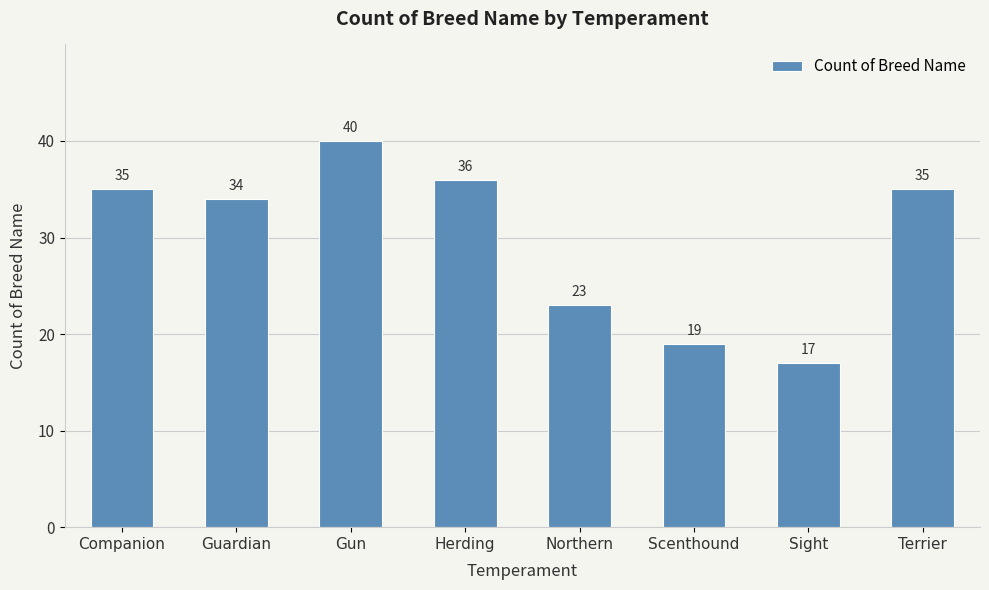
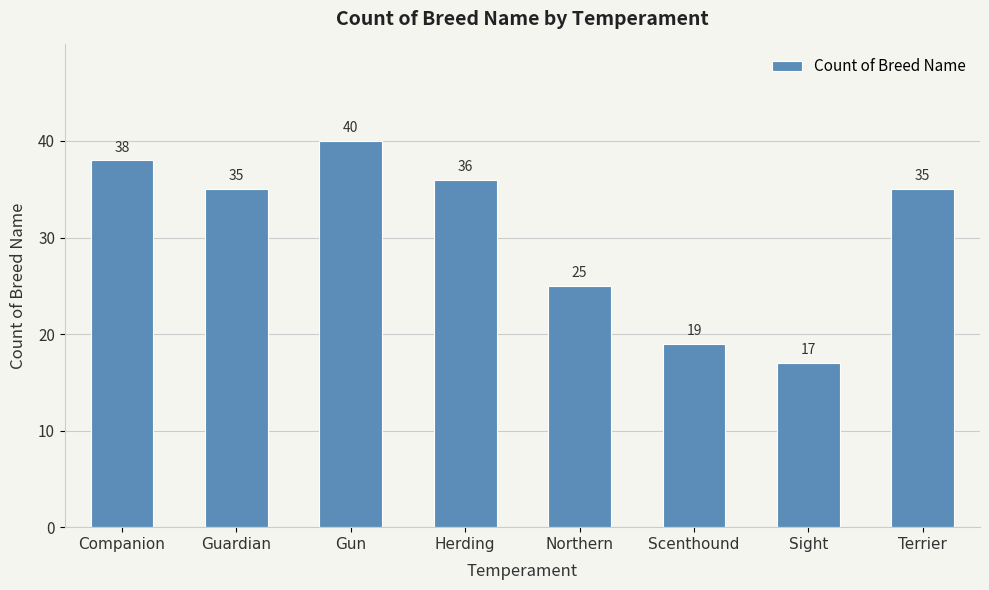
Companion: 35 -> 38
Guardian: 34 -> 35
Northern: 23 -> 25
